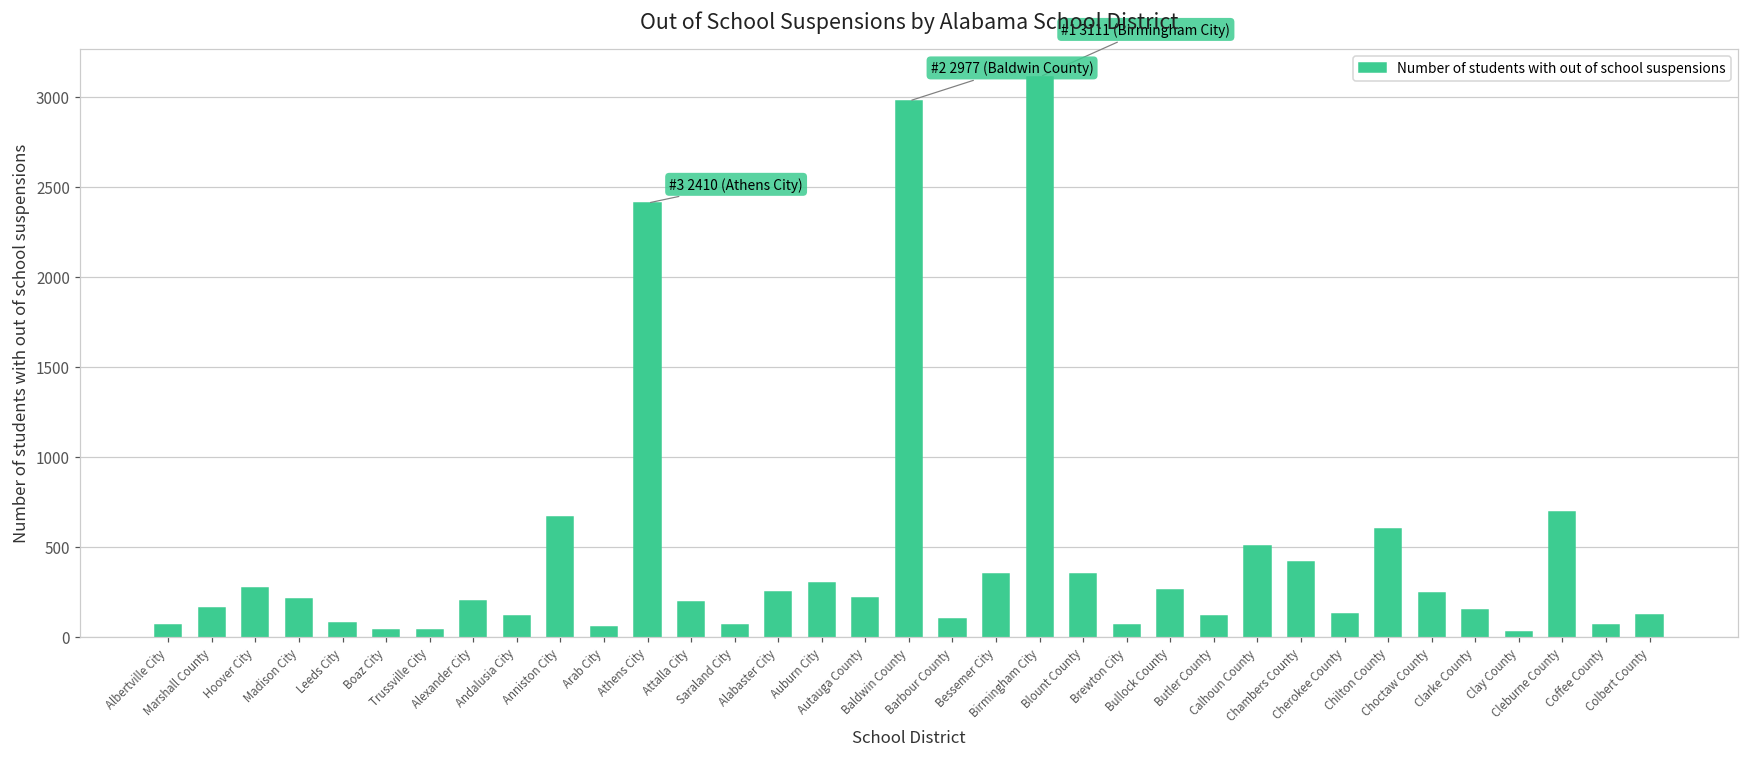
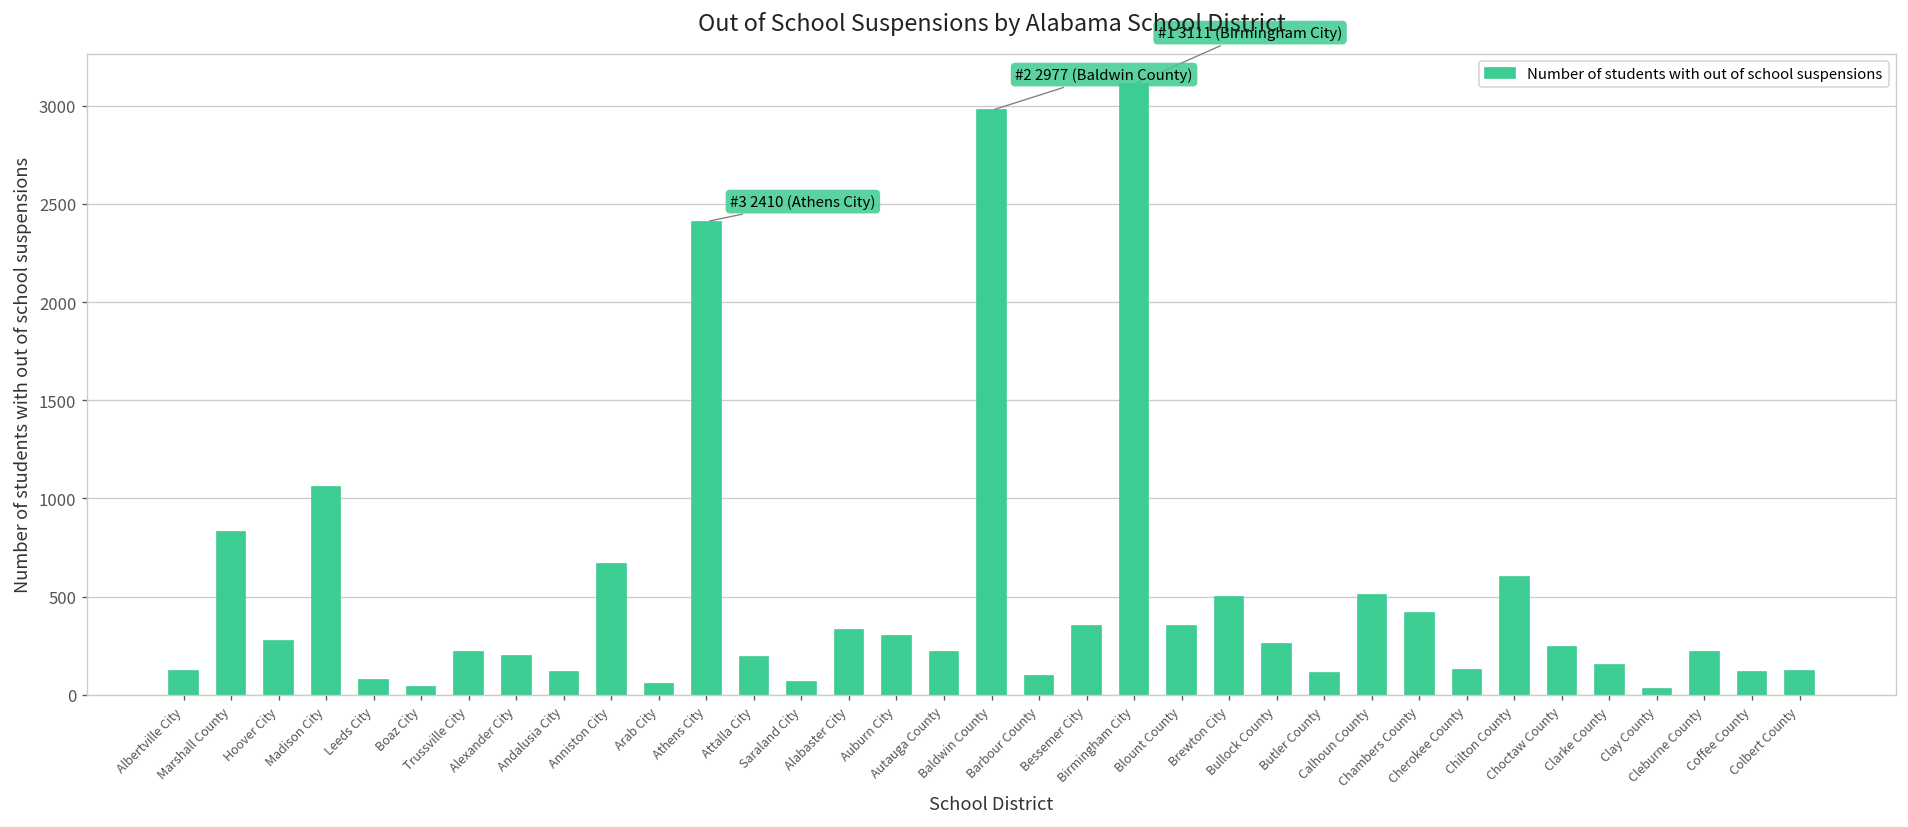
Albertville City: 70 -> 120
Marshall County: 160 -> 830
Madison City: 210 -> 1060
Trussville City: 40 -> 220
Alabaster City: 250 -> 330
Brewton City: 70 -> 500
Cleburne County: 690 -> 220
Coffee County: 70 -> 110
